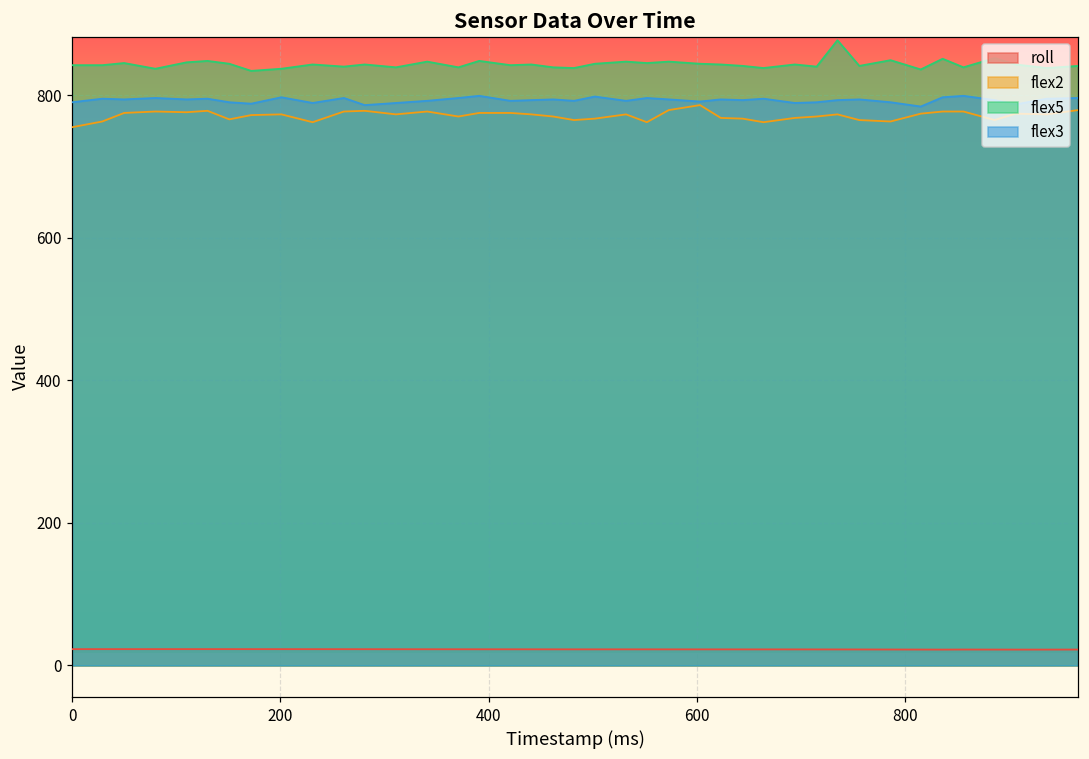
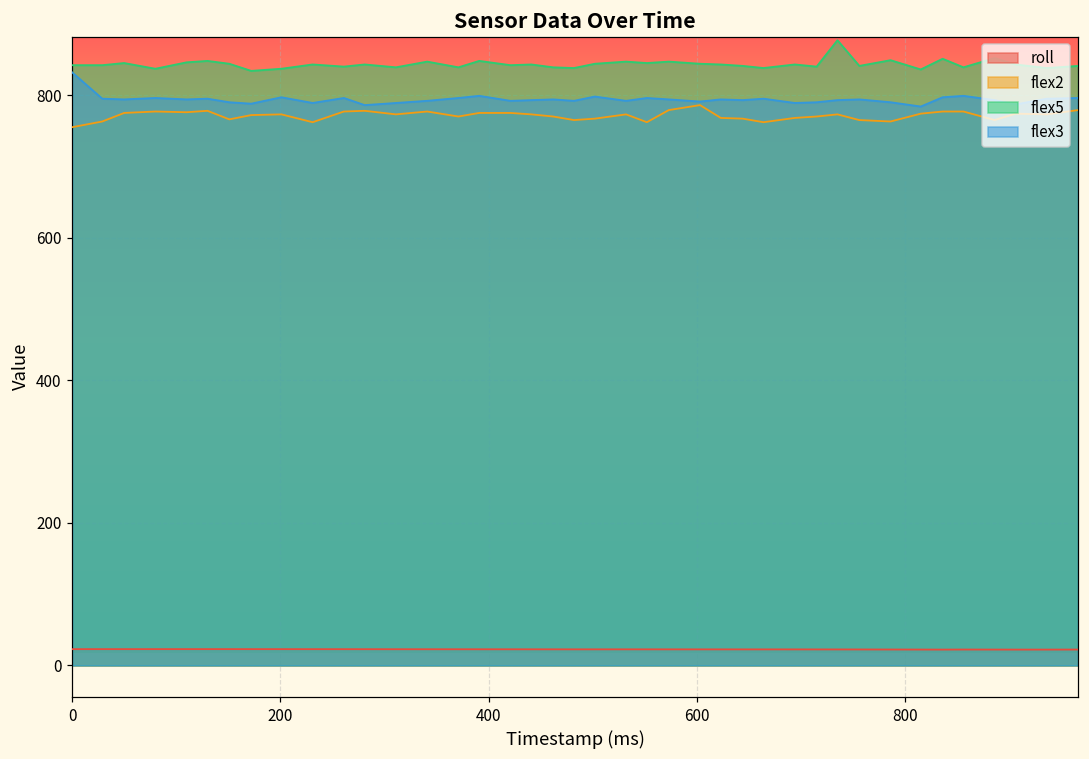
flex3, 0: 790 -> 830
